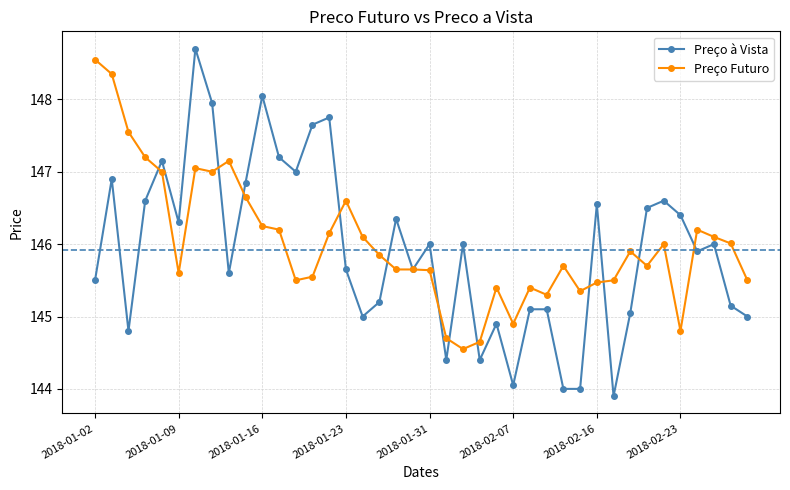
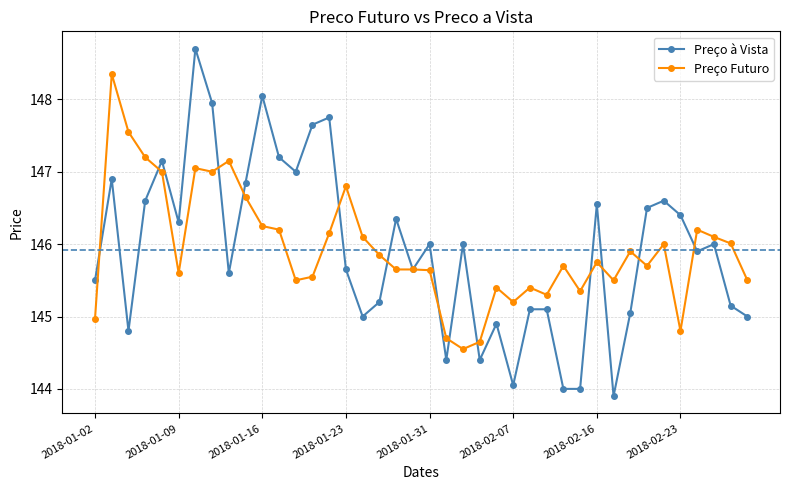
Preço Futuro, 2018-01-02: 148.6 -> 145.0
Preço Futuro, 2018-01-23: 146.6 -> 146.8
Preço Futuro, 2018-02-07: 144.9 -> 145.2
Preço Futuro, 2018-02-16: 145.5 -> 145.8
